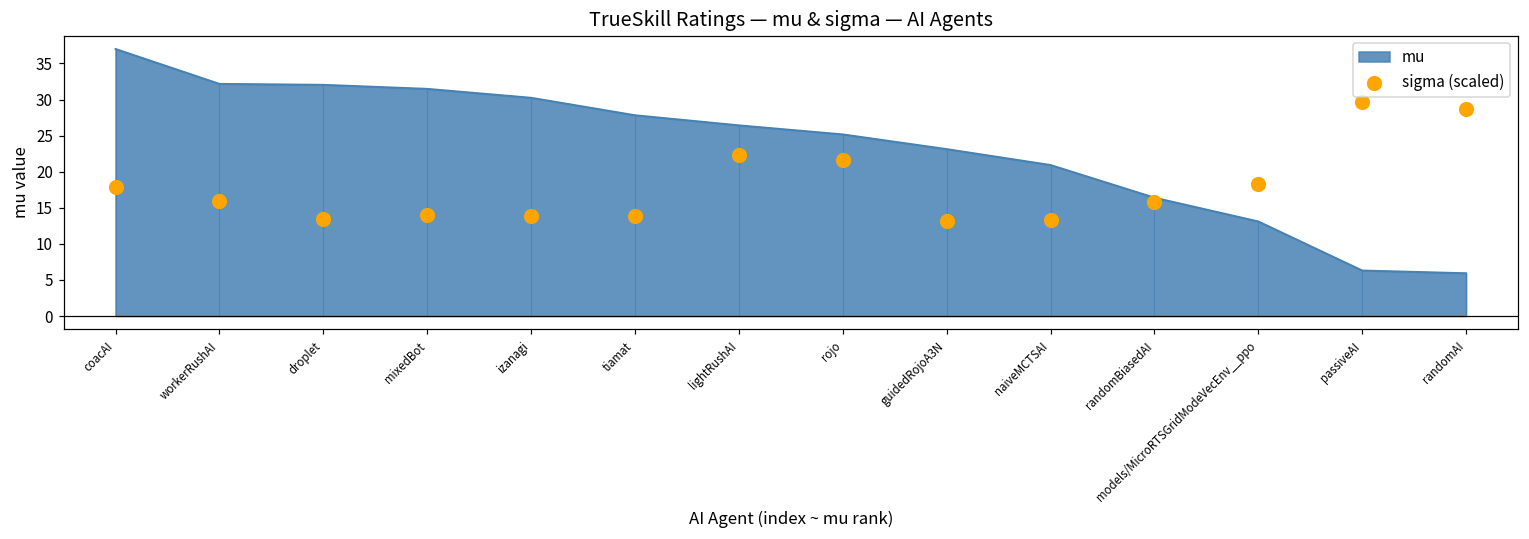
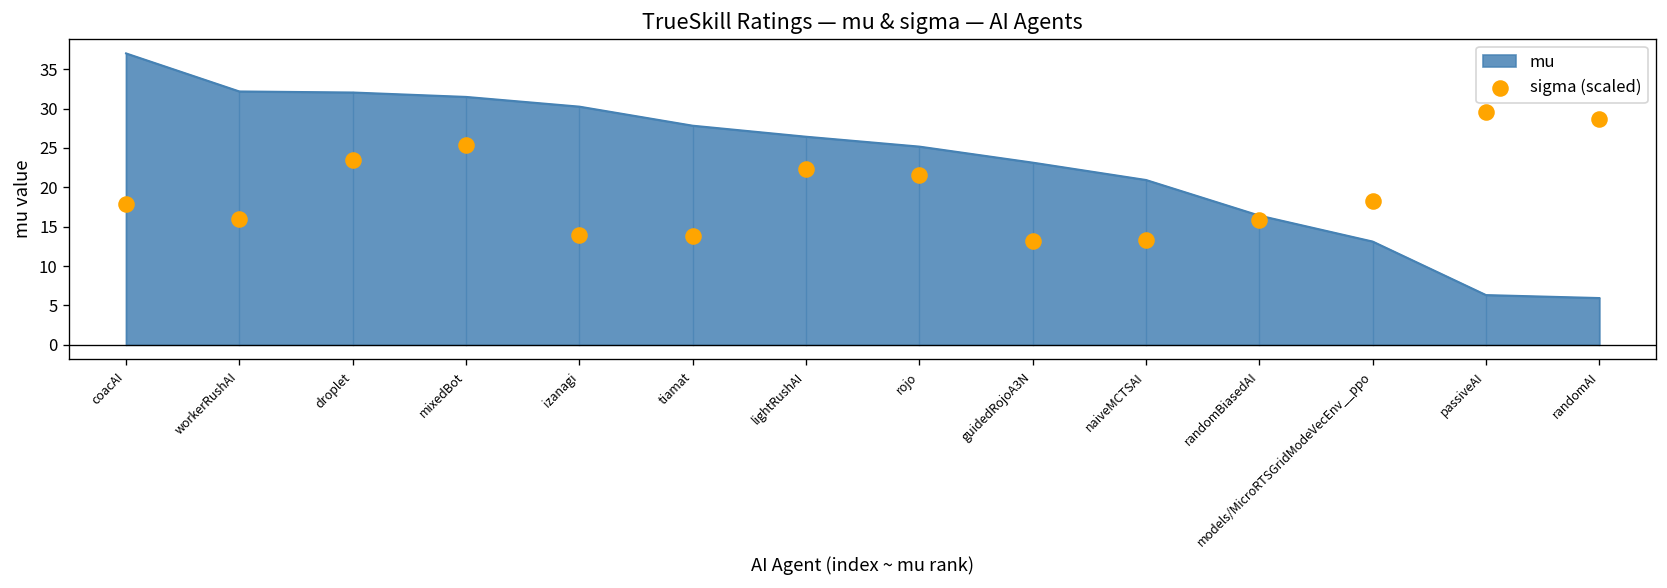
sigma (scaled), droplet: 13 -> 23
sigma (scaled), mixedBot: 14 -> 25
